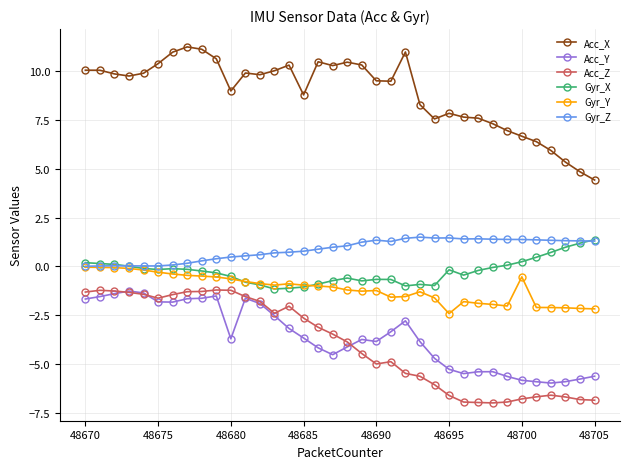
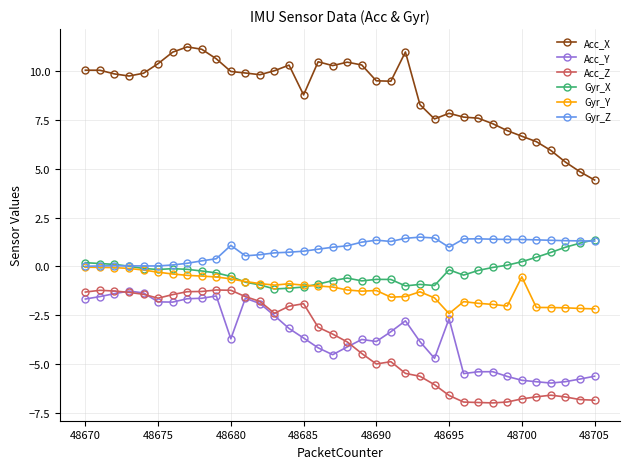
Acc_X, 48680: 9.0 -> 10.0
Gyr_Z, 48680: 0.5 -> 1.1
Acc_Z, 48685: -2.6 -> -1.9
Acc_Y, 48695: -5.3 -> -2.7
Gyr_Z, 48695: 1.5 -> 1.0
